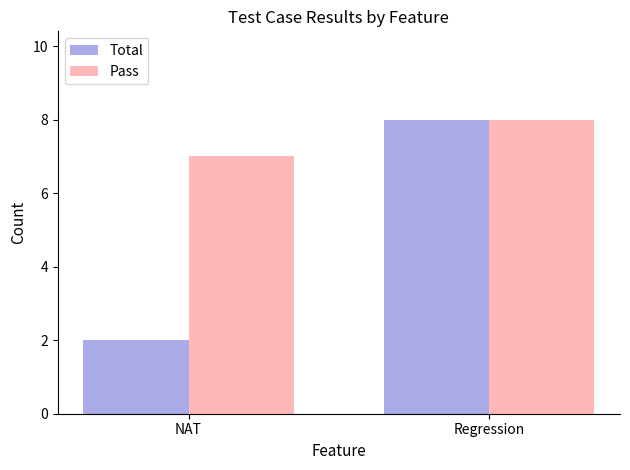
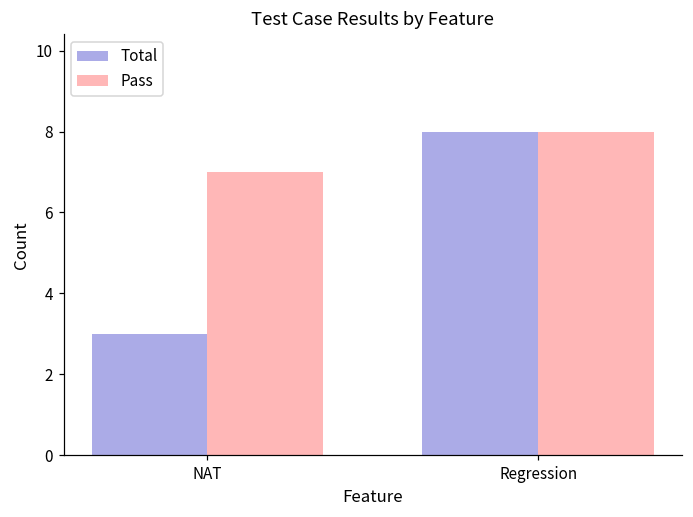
Total, NAT: 2 -> 3
